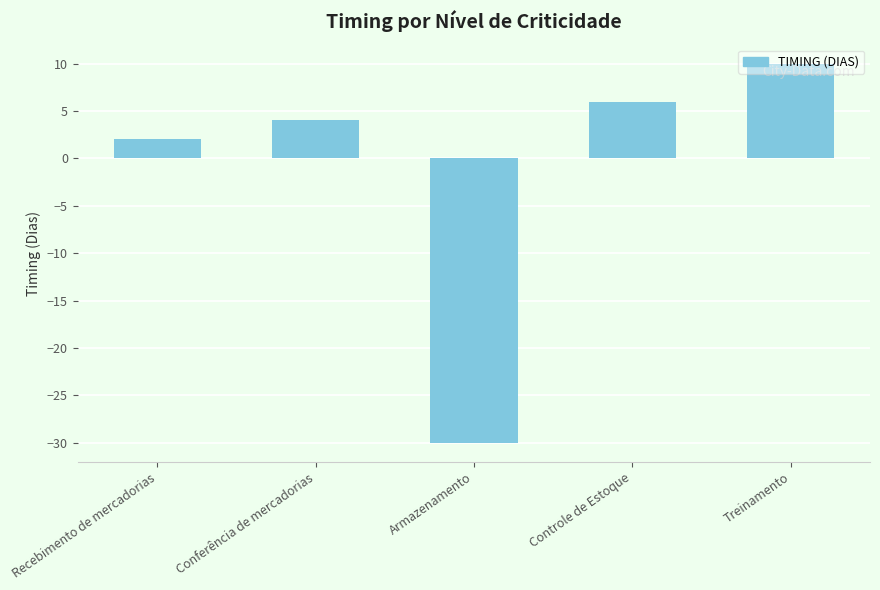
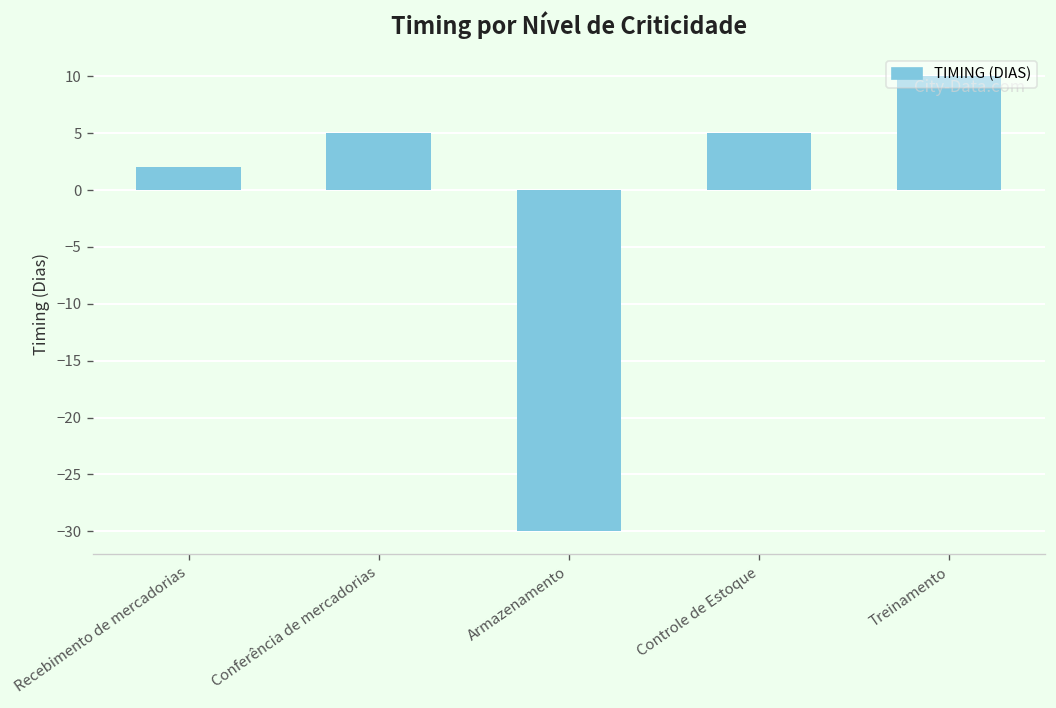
Conferência de mercadorias: 4 -> 5
Controle de Estoque: 6 -> 5
